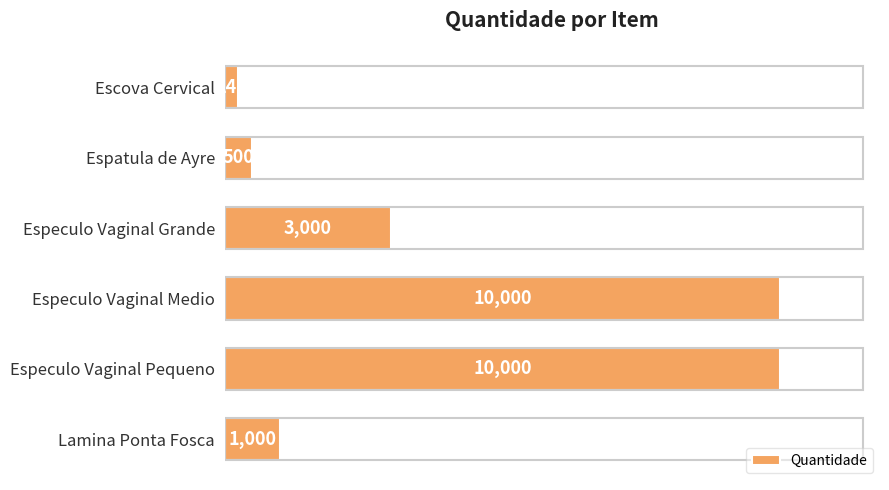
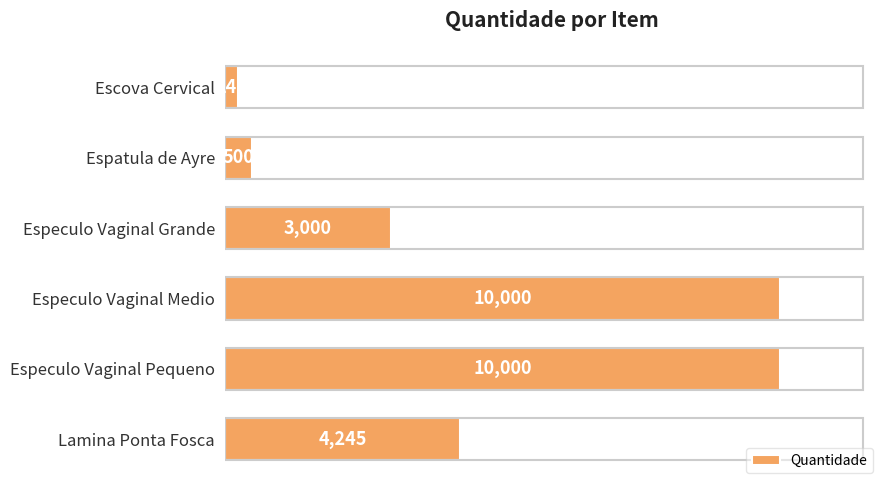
Lamina Ponta Fosca: 1,000 -> 4,245
